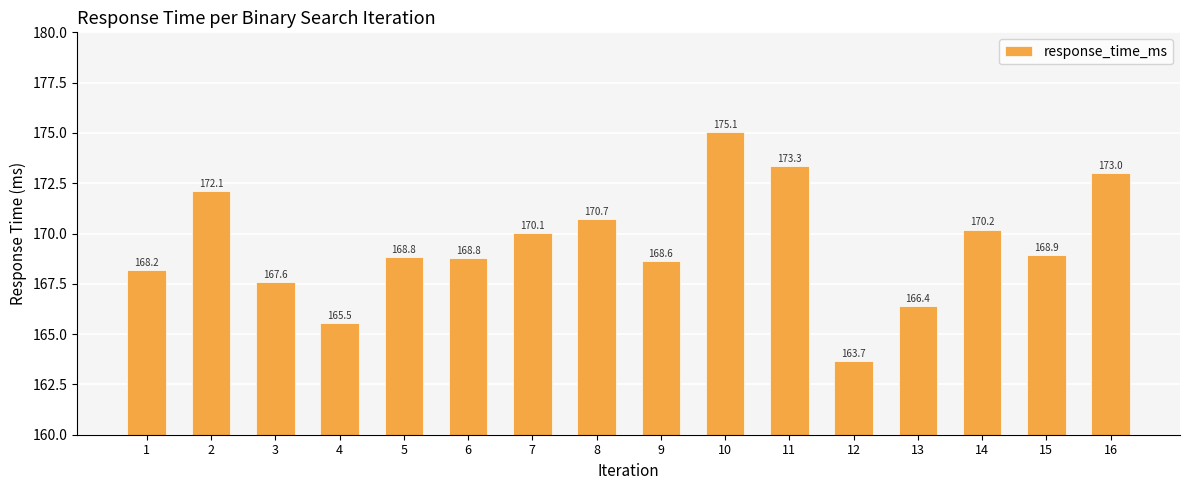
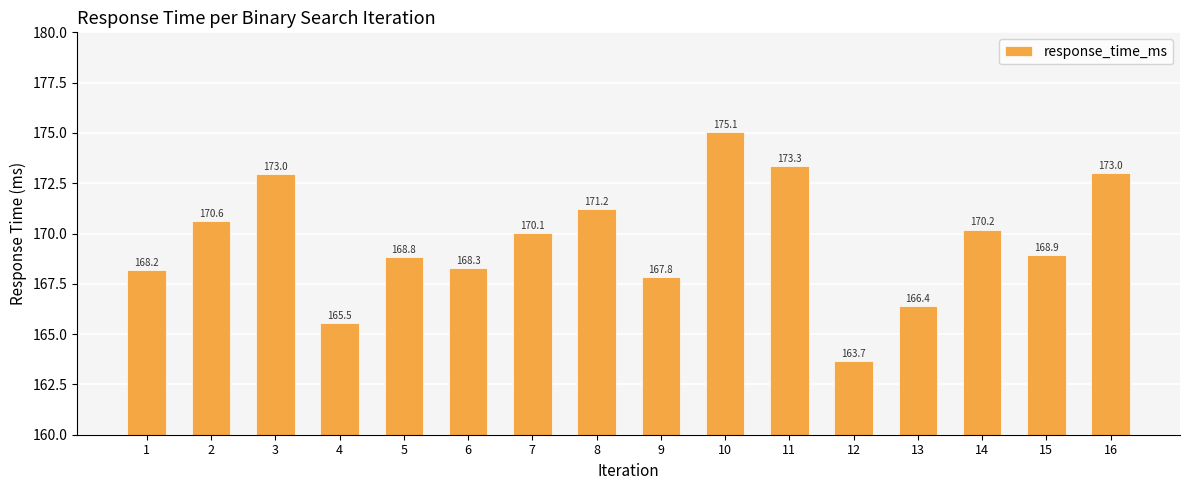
2: 172.1 -> 170.6
3: 167.6 -> 173.0
6: 168.8 -> 168.3
8: 170.7 -> 171.2
9: 168.6 -> 167.8
